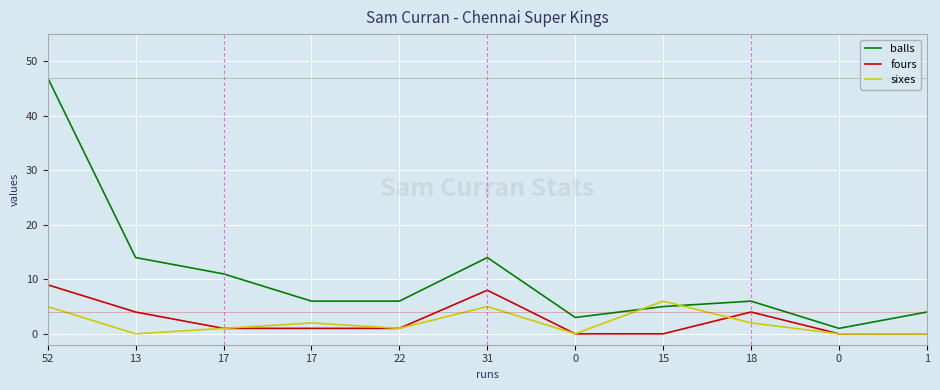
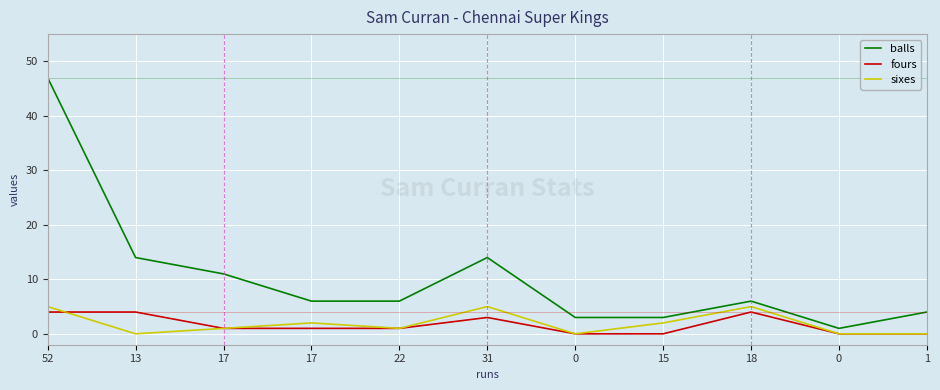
fours, 52: 9 -> 4
fours, 31: 8 -> 3
balls, 15: 5 -> 3
sixes, 15: 6 -> 2
sixes, 18: 2 -> 5
